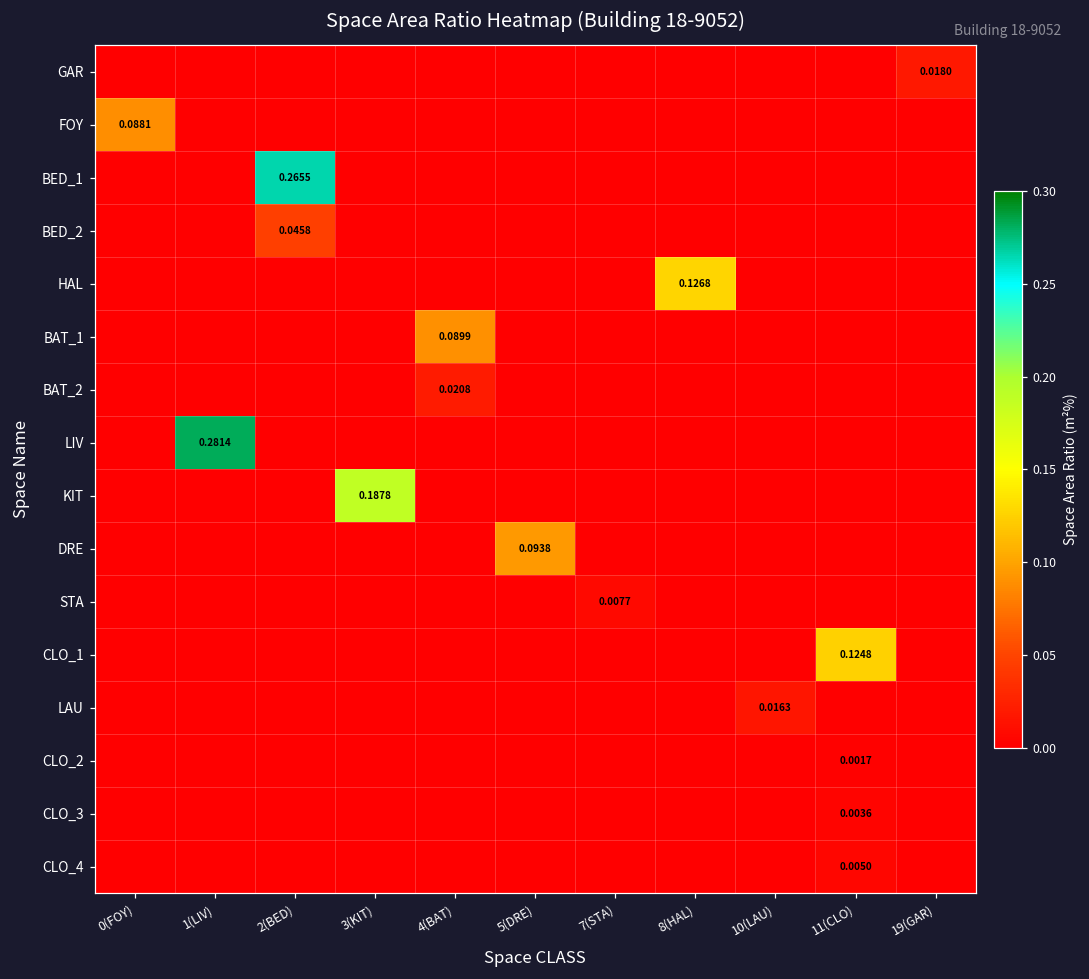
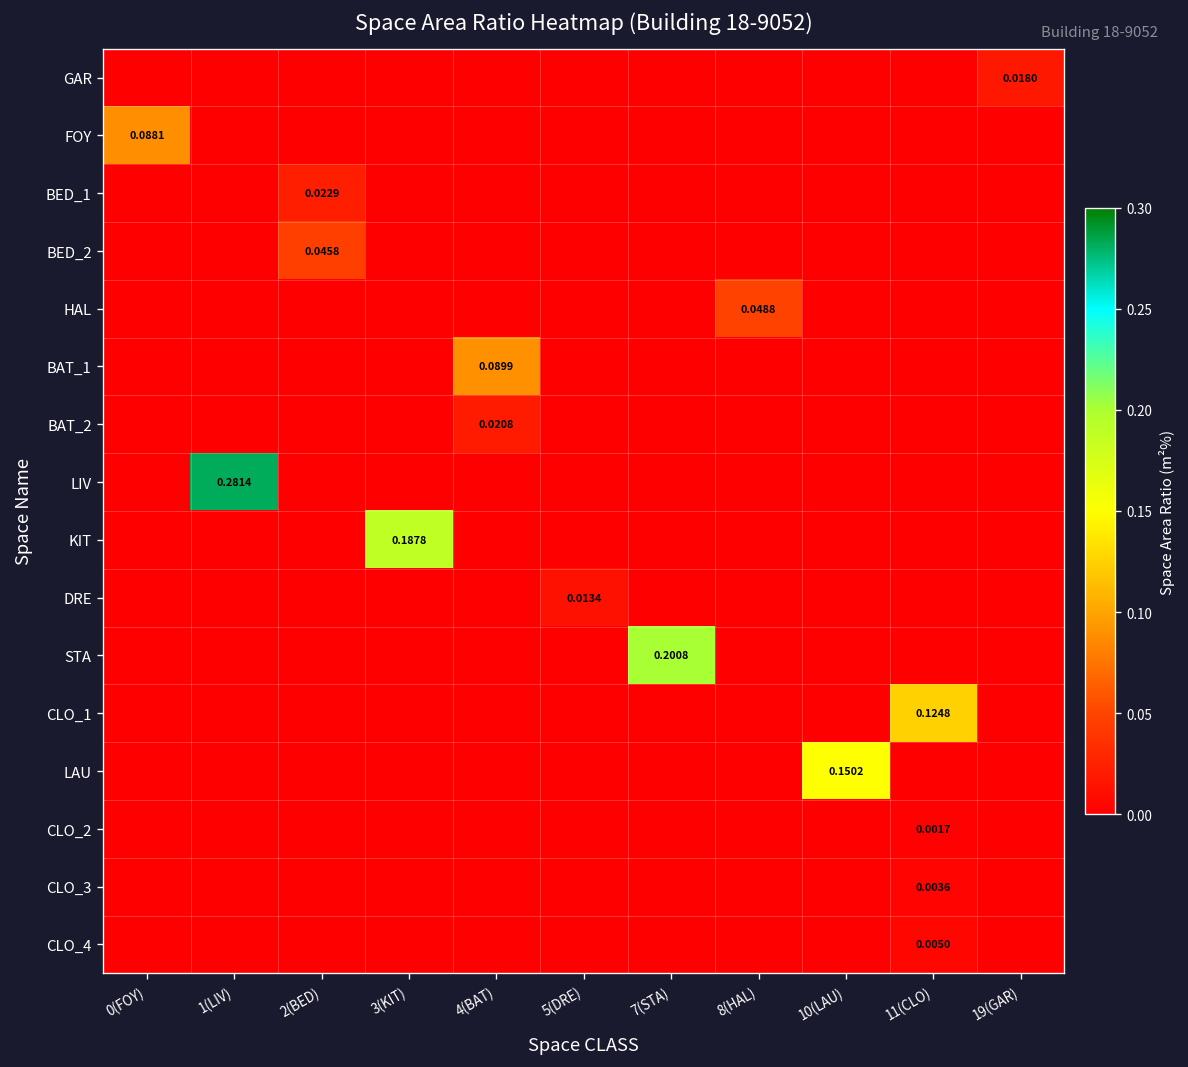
BED_1, 2(BED): 0.2655 -> 0.0229
HAL, 8(HAL): 0.1268 -> 0.0488
DRE, 5(DRE): 0.0938 -> 0.0134
STA, 7(STA): 0.0077 -> 0.2008
LAU, 10(LAU): 0.0163 -> 0.1502
